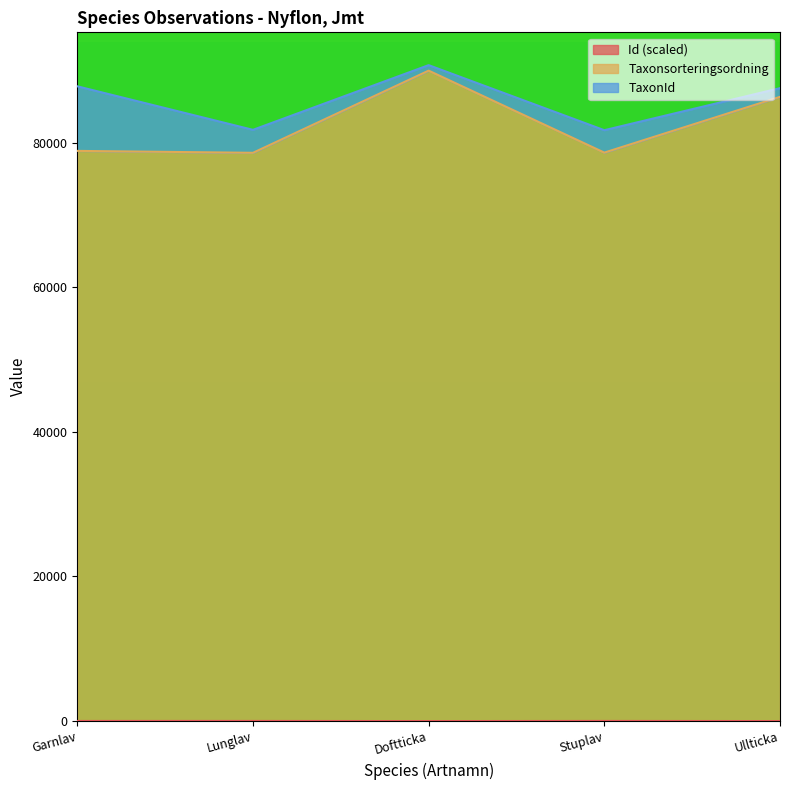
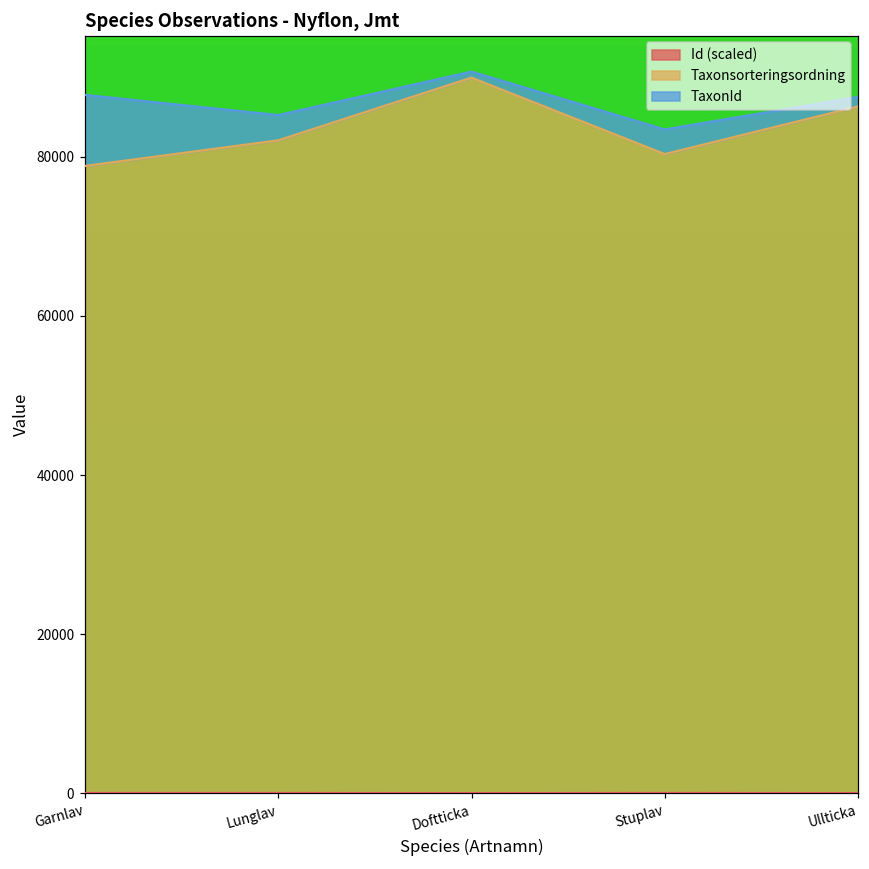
Taxonsorteringsordning, Lunglav: 79000 -> 82000
Taxonsorteringsordning, Stuplav: 79000 -> 80000
